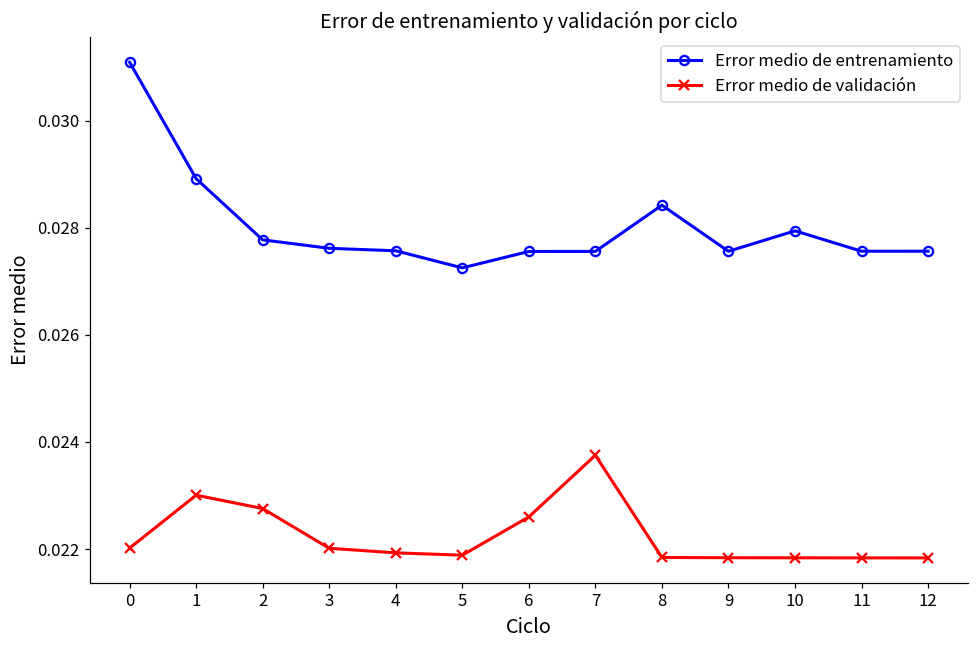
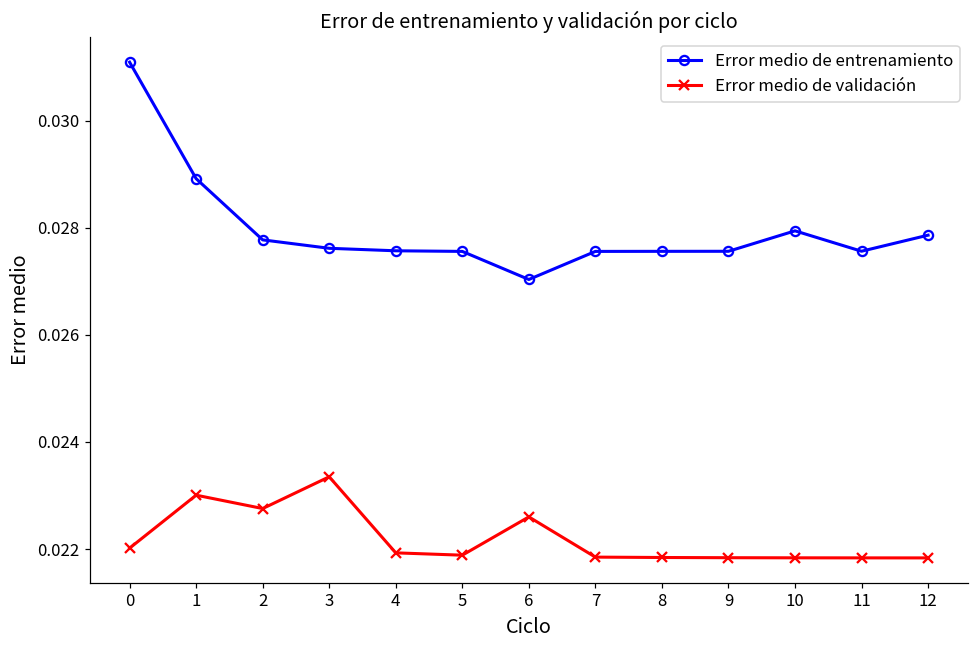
Error medio de validación, 3: 0.0220 -> 0.0233
Error medio de entrenamiento, 5: 0.0273 -> 0.0276
Error medio de entrenamiento, 6: 0.0276 -> 0.0270
Error medio de validación, 7: 0.0238 -> 0.0219
Error medio de entrenamiento, 8: 0.0284 -> 0.0276
Error medio de entrenamiento, 12: 0.0276 -> 0.0279
